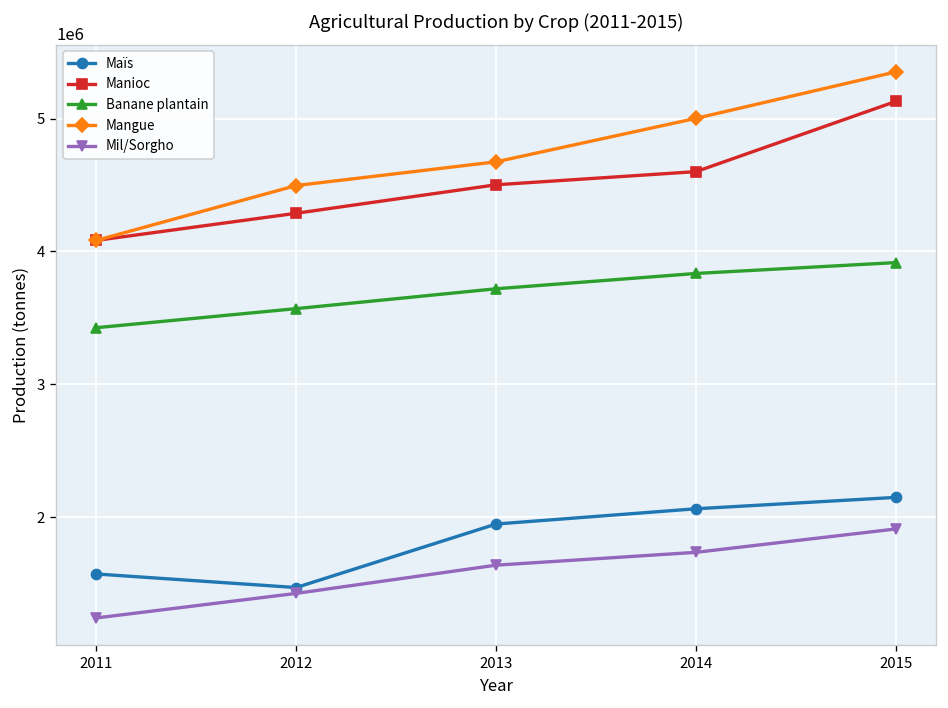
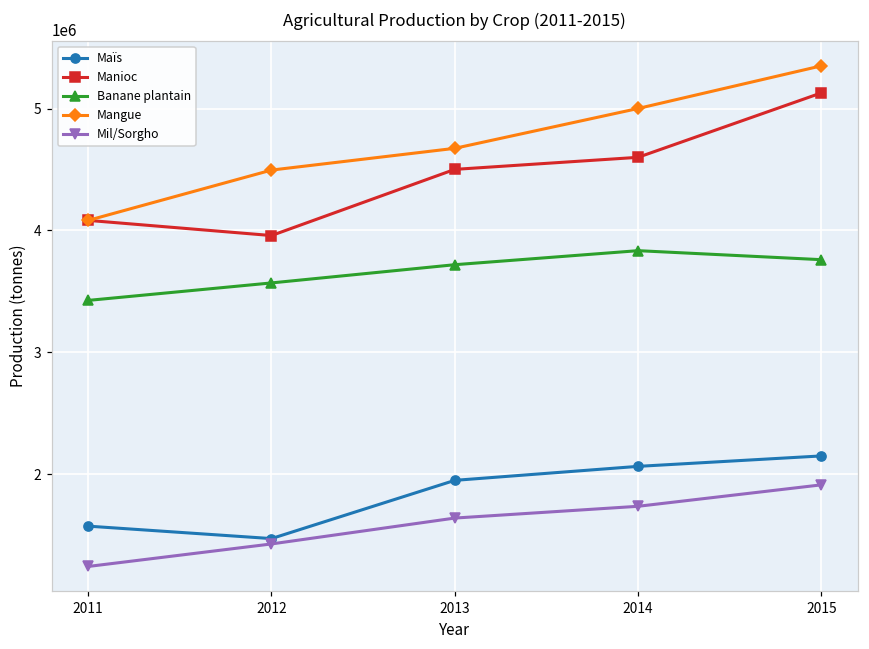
Manioc, 2012: 4290000 -> 3960000
Banane plantain, 2015: 3920000 -> 3760000
